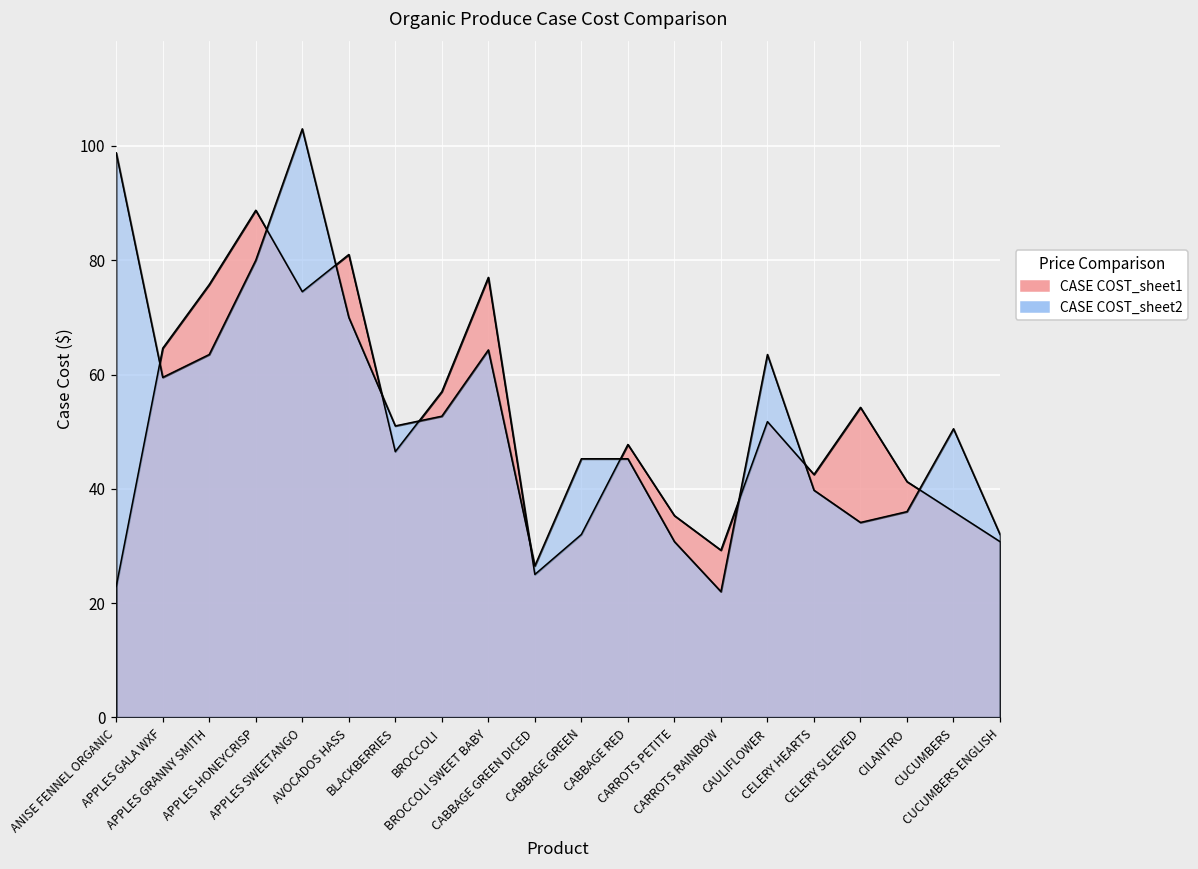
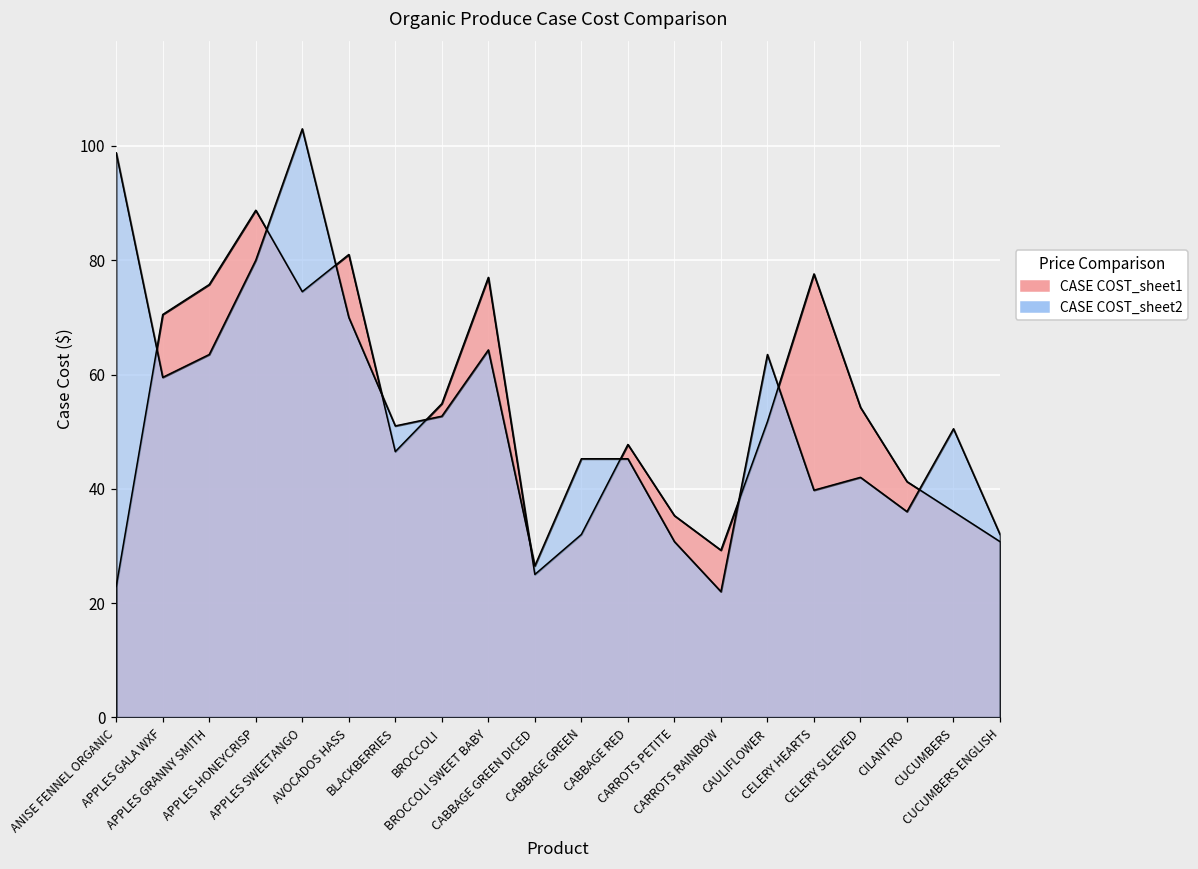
CASE COST_sheet1, APPLES GALA WXF: 65 -> 71
CASE COST_sheet1, BROCCOLI: 57 -> 55
CASE COST_sheet1, CELERY HEARTS: 43 -> 78
CASE COST_sheet2, CELERY SLEEVED: 34 -> 42
